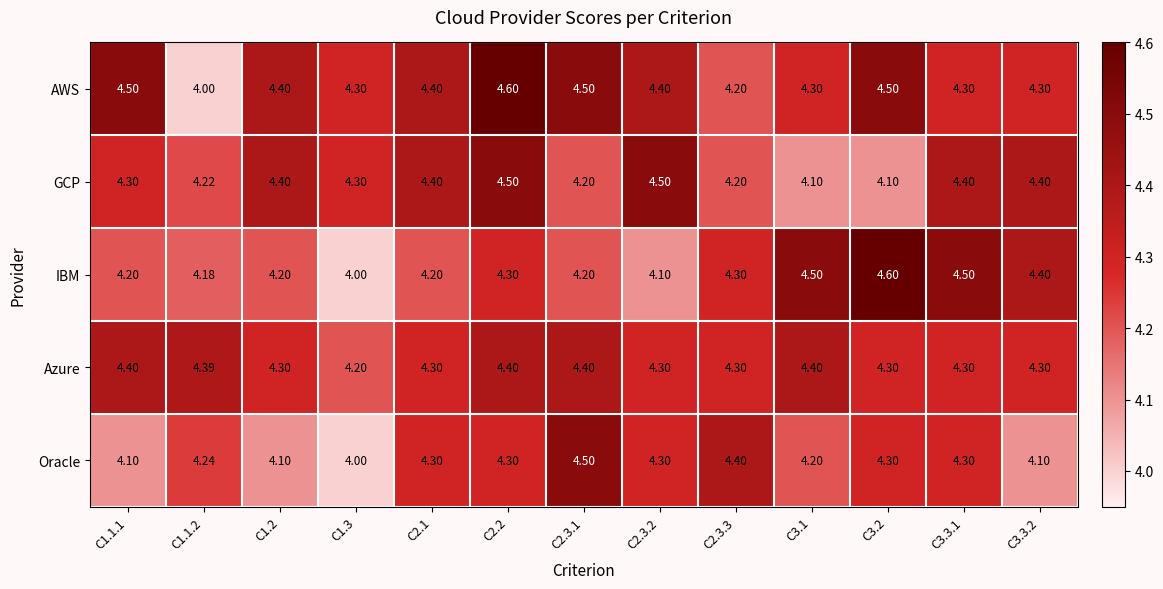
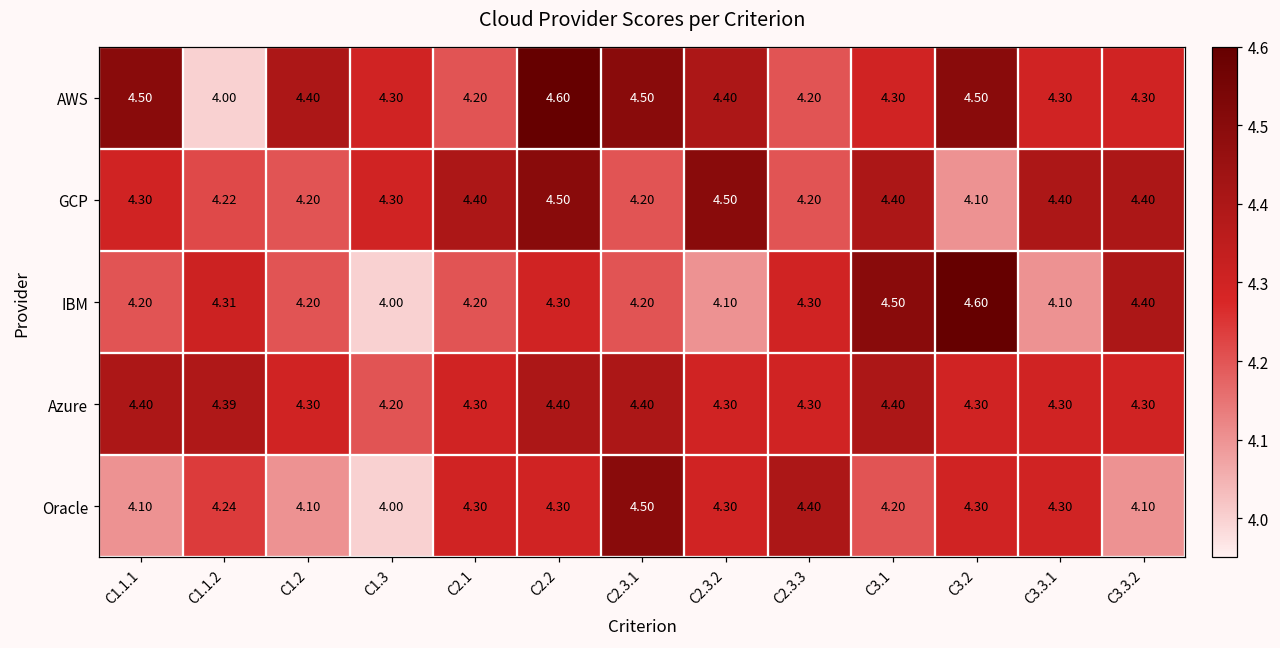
AWS, C2.1: 4.40 -> 4.20
GCP, C1.2: 4.40 -> 4.20
GCP, C3.1: 4.10 -> 4.40
IBM, C1.1.2: 4.18 -> 4.31
IBM, C3.3.1: 4.50 -> 4.10
